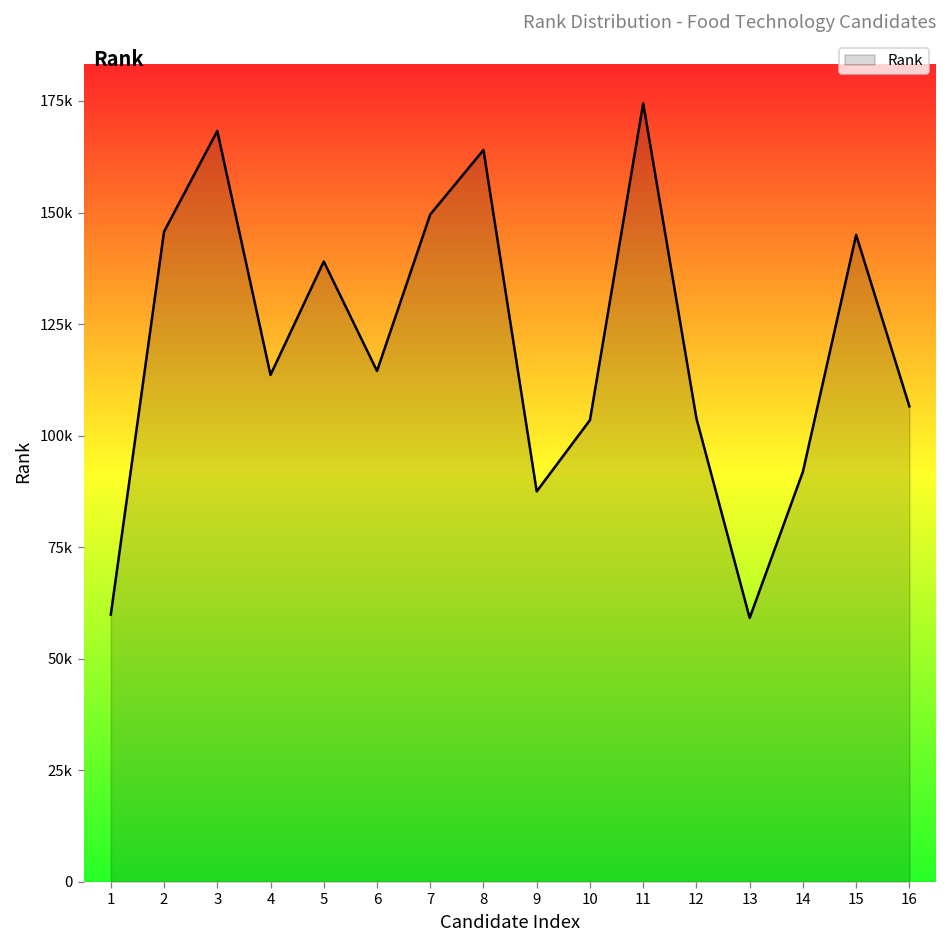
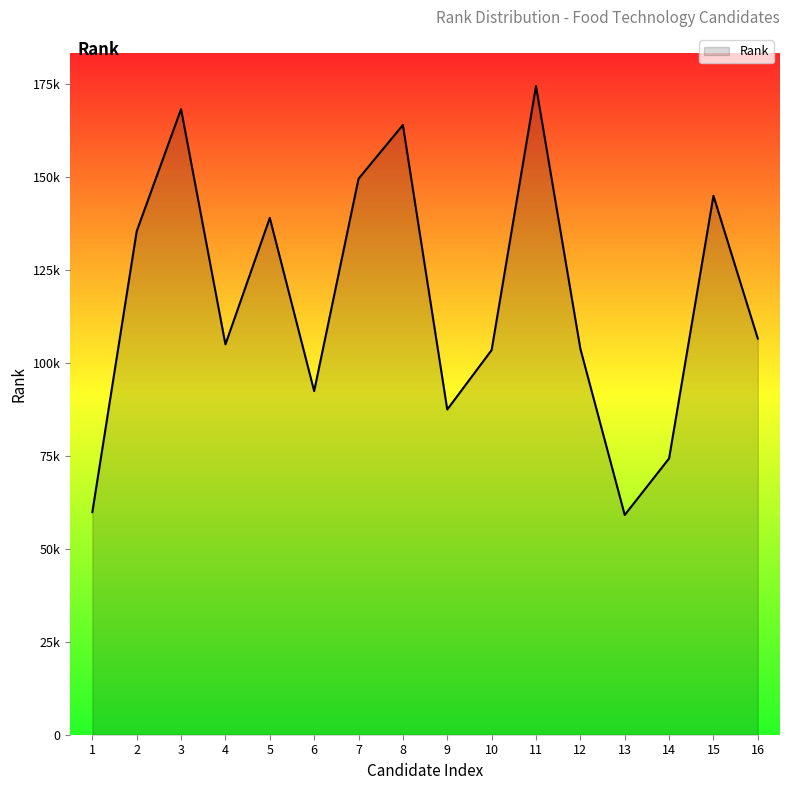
2: 146000 -> 135000
4: 114000 -> 105000
6: 114000 -> 92000
14: 92000 -> 74000
